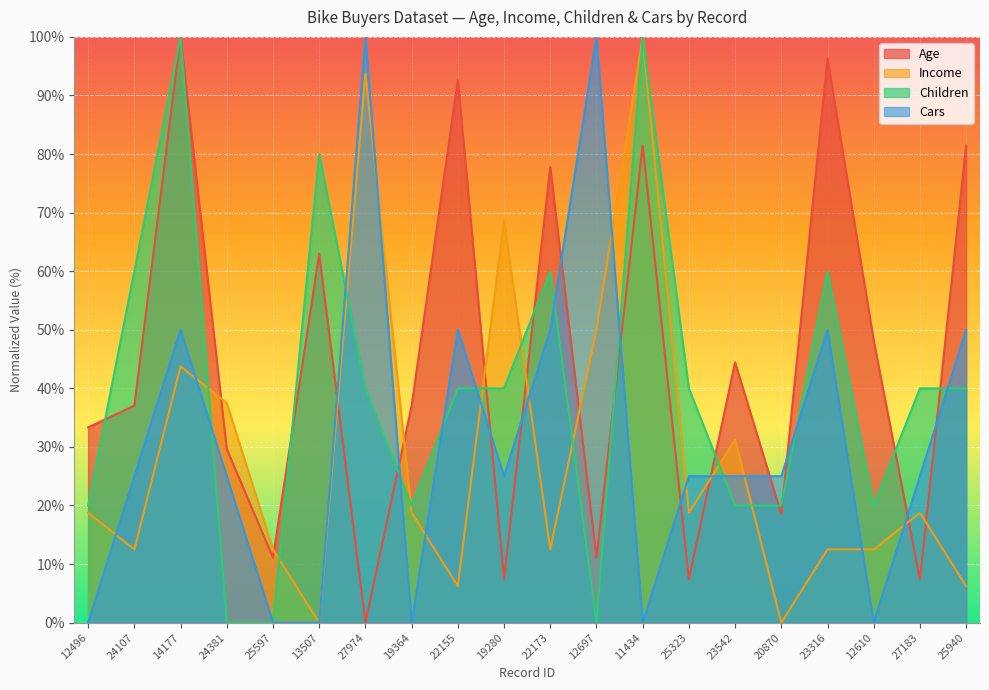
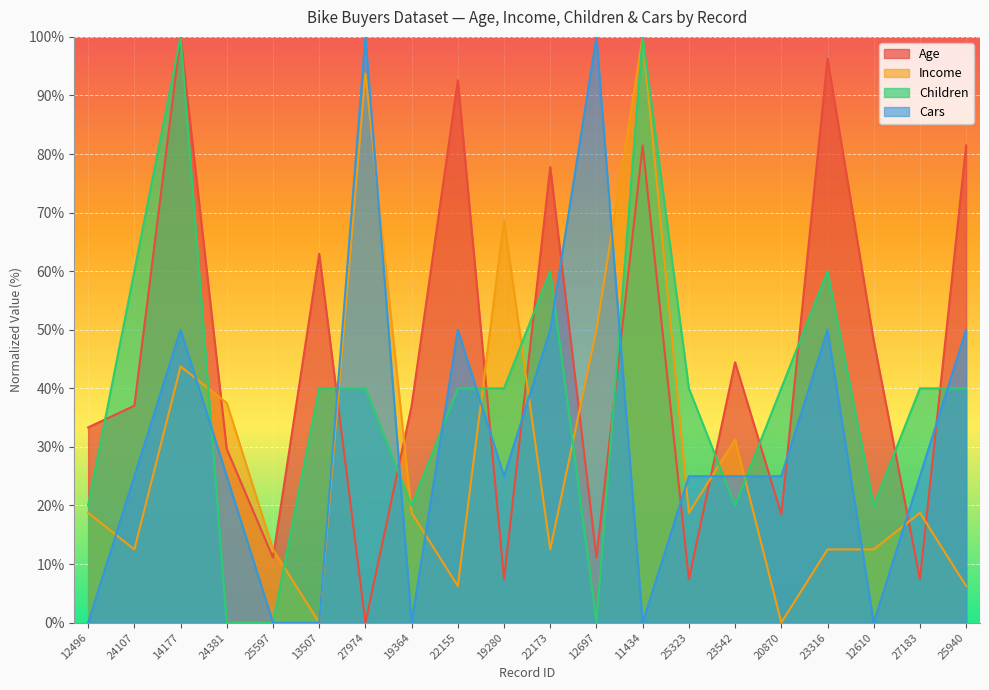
Children, 13507: 80% -> 40%
Children, 20870: 20% -> 40%
